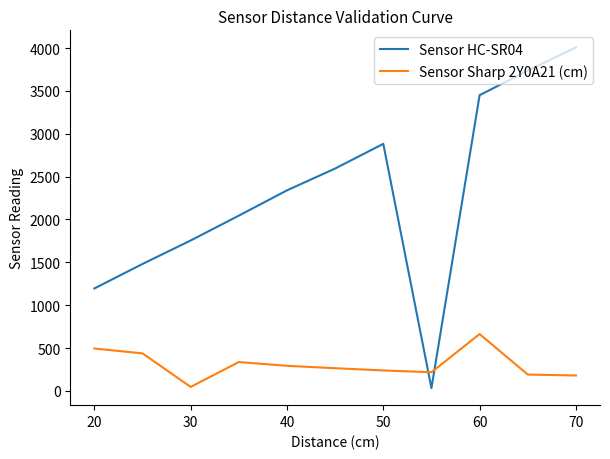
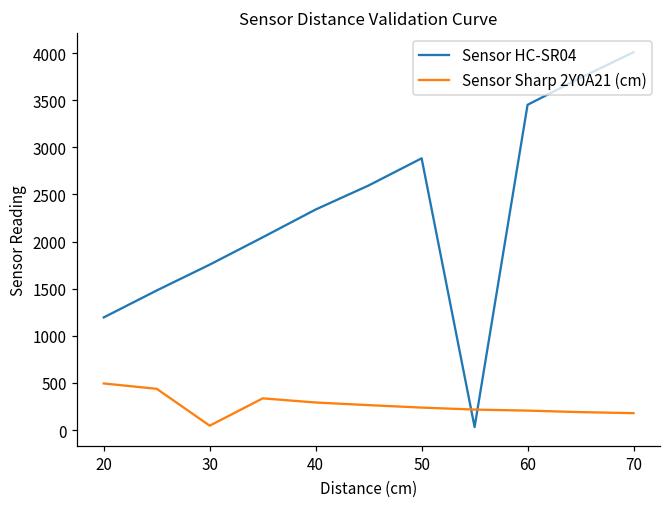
Sensor Sharp 2Y0A21 (cm), 60: 700 -> 200
